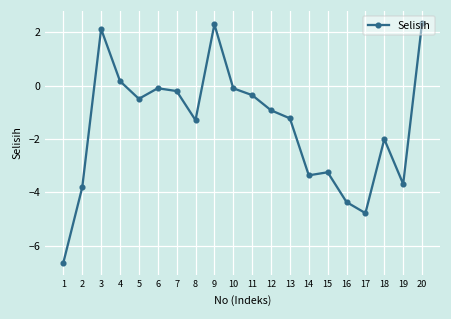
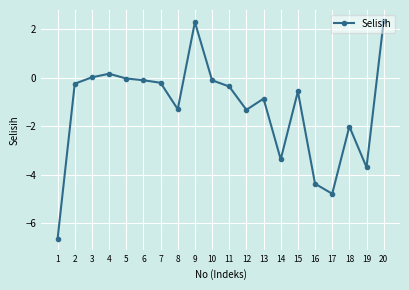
2: -3.8 -> -0.2
3: 2.1 -> 0.0
5: -0.5 -> 0.0
12: -0.9 -> -1.3
13: -1.2 -> -0.9
15: -3.3 -> -0.6
